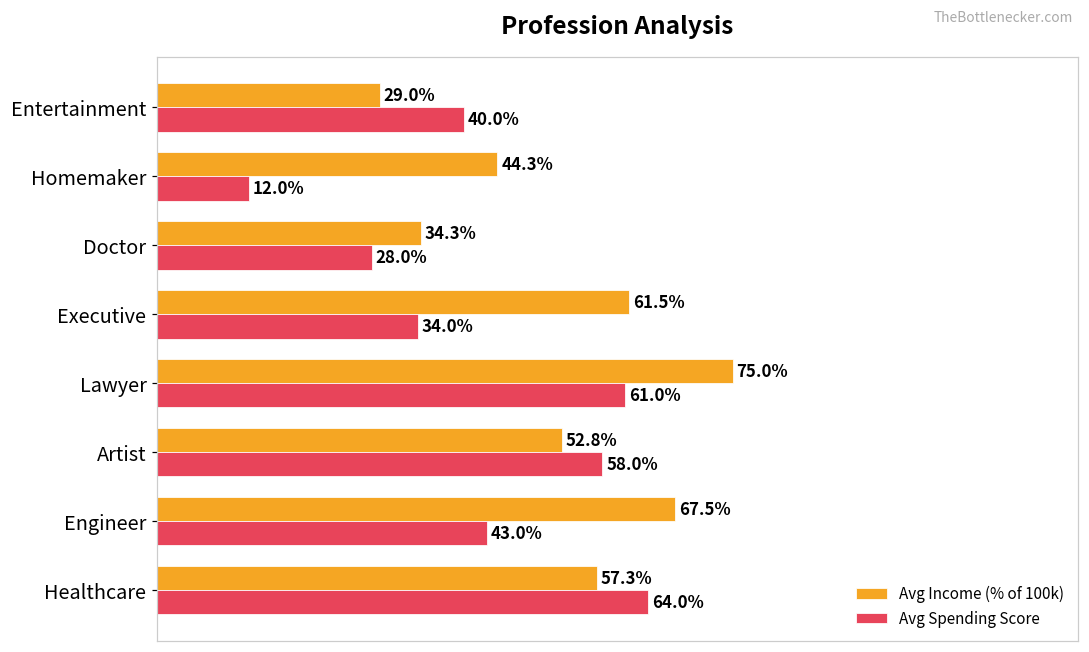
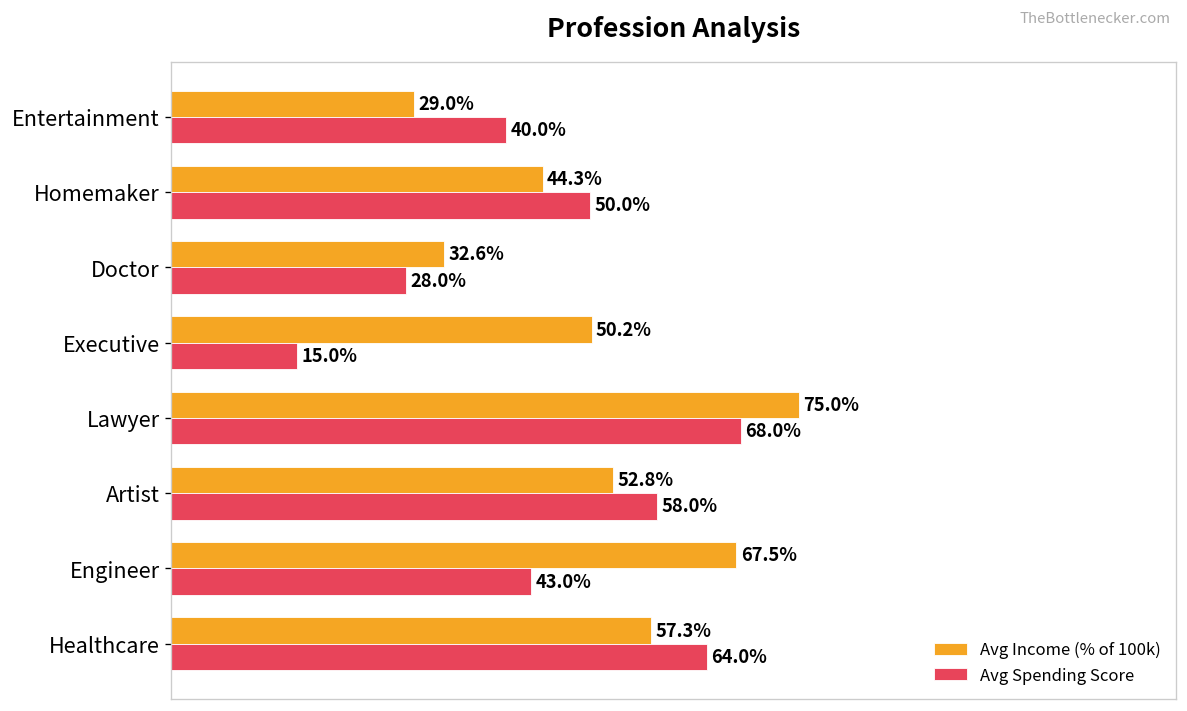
Avg Spending Score, Homemaker: 12.0% -> 50.0%
Avg Income (% of 100k), Doctor: 34.3% -> 32.6%
Avg Income (% of 100k), Executive: 61.5% -> 50.2%
Avg Spending Score, Executive: 34.0% -> 15.0%
Avg Spending Score, Lawyer: 61.0% -> 68.0%
